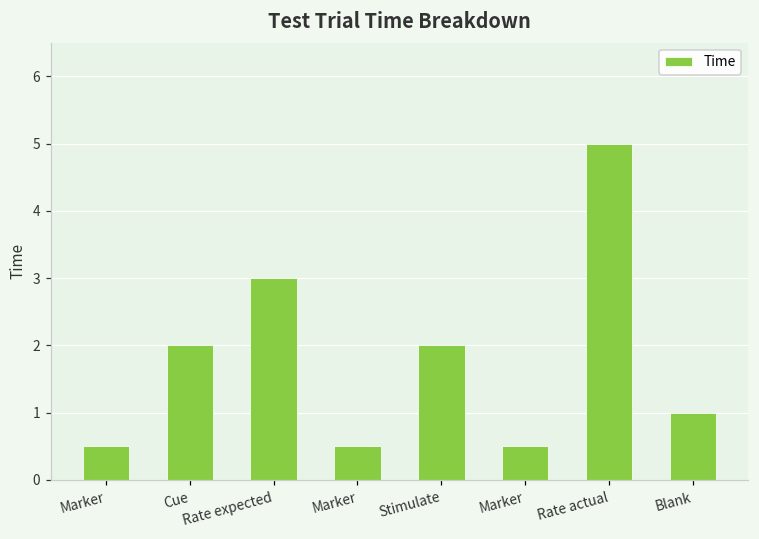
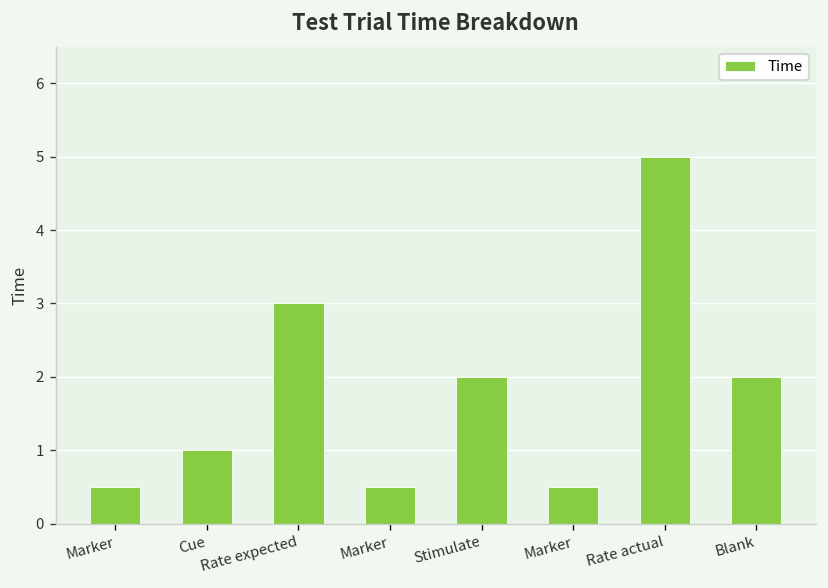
Cue: 2 -> 1
Blank: 1 -> 2
